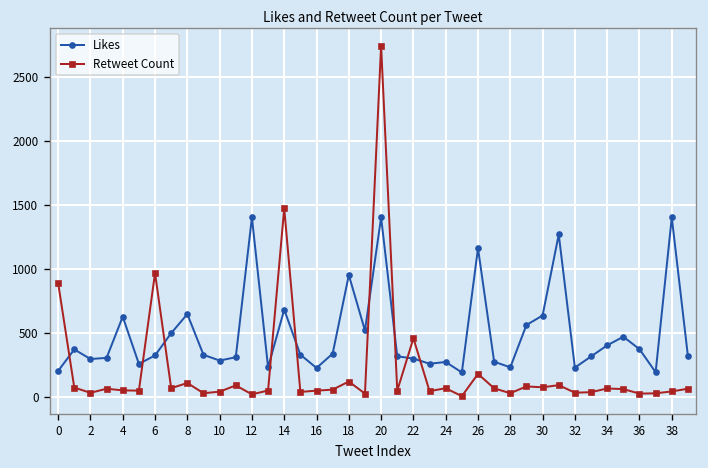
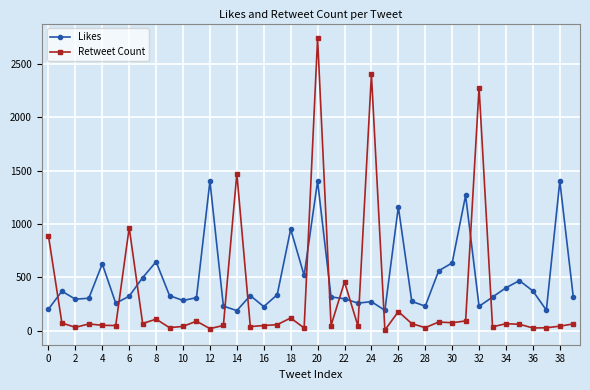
Likes, 14: 680 -> 190
Retweet Count, 24: 70 -> 2400
Retweet Count, 32: 30 -> 2280
